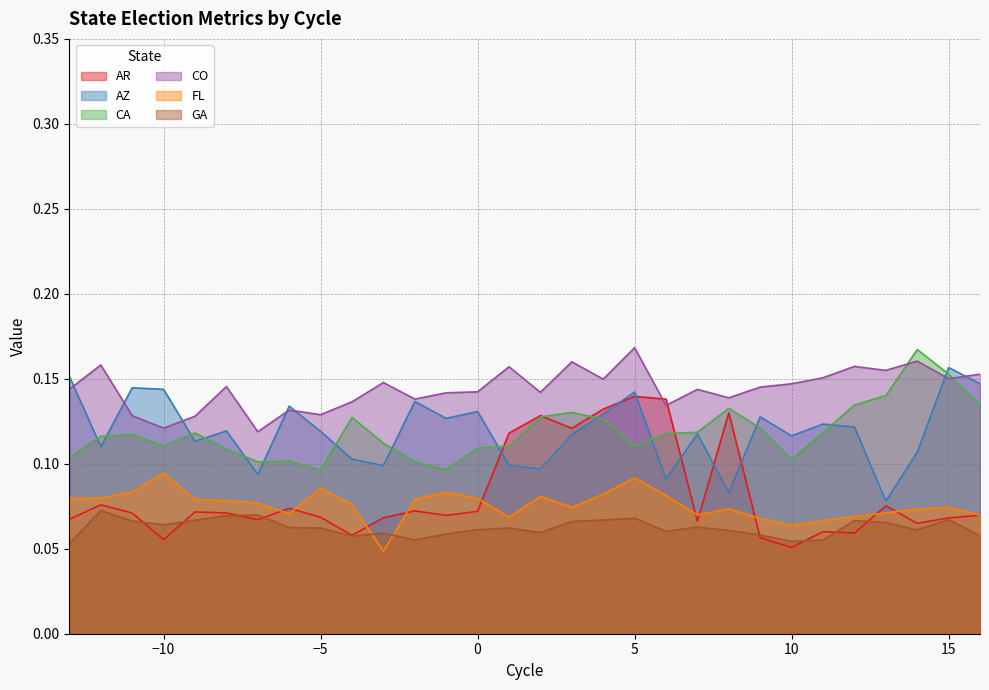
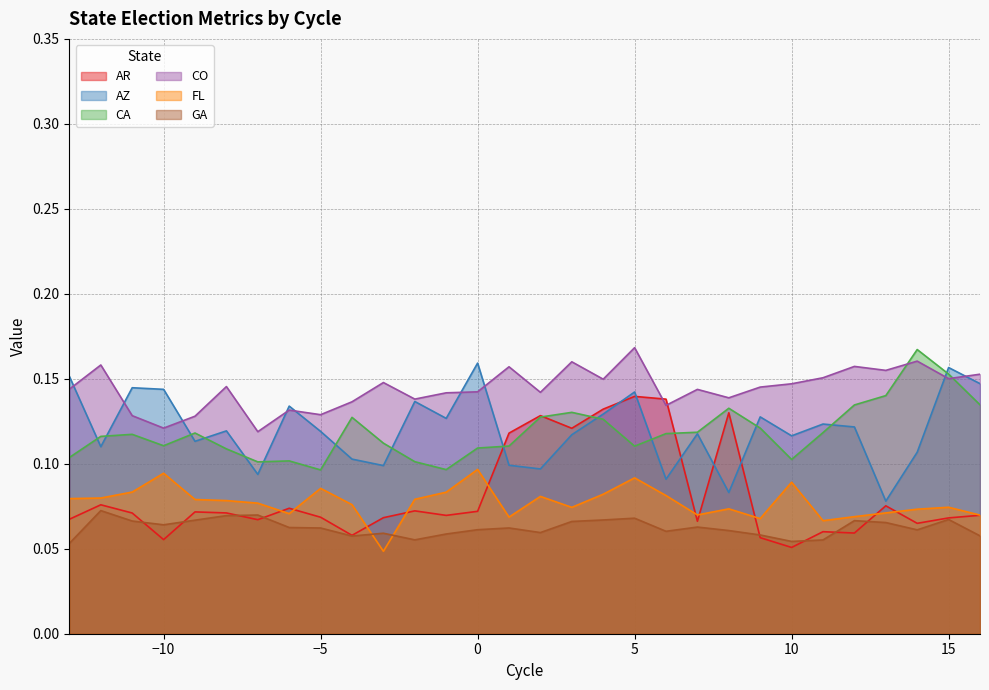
AZ, 0: 0.131 -> 0.159
FL, 0: 0.080 -> 0.097
FL, 10: 0.064 -> 0.089
